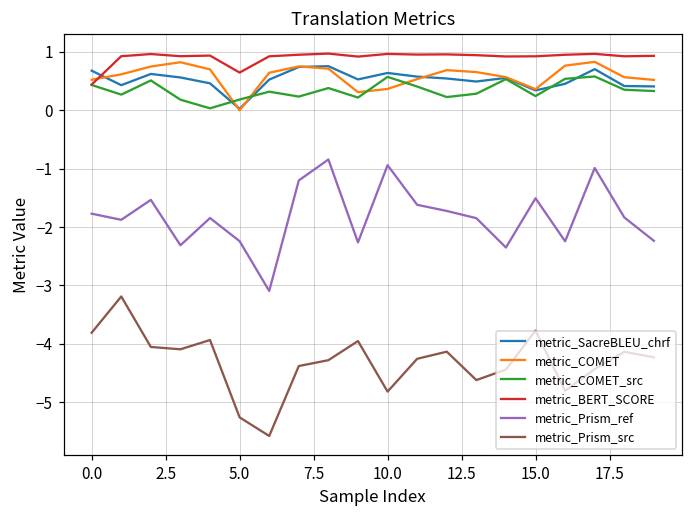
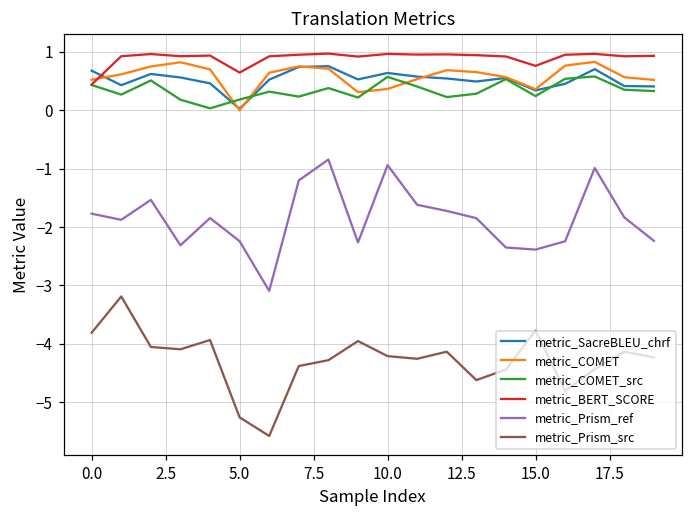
metric_Prism_src, 10.0: -4.8 -> -4.2
metric_BERT_SCORE, 15.0: 0.9 -> 0.8
metric_Prism_ref, 15.0: -1.5 -> -2.4
